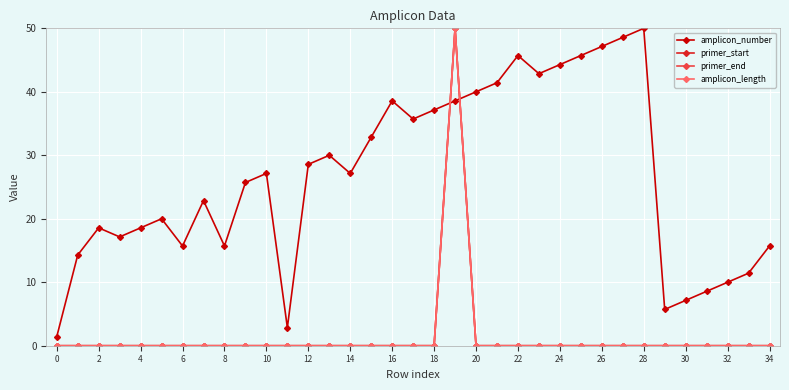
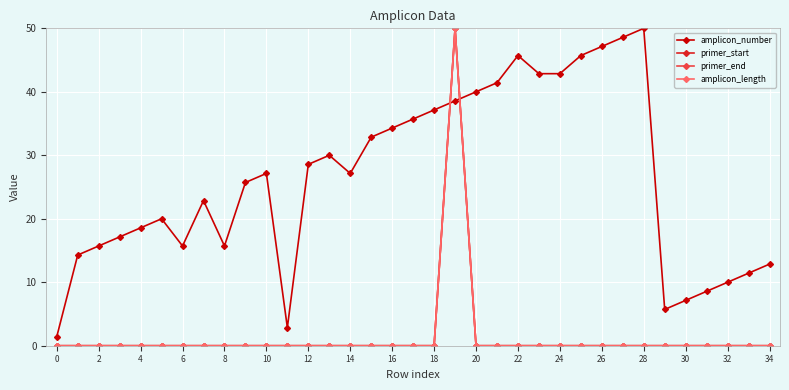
amplicon_number, 2: 19 -> 16
amplicon_number, 16: 39 -> 34
amplicon_number, 24: 44 -> 43
amplicon_number, 34: 16 -> 13
